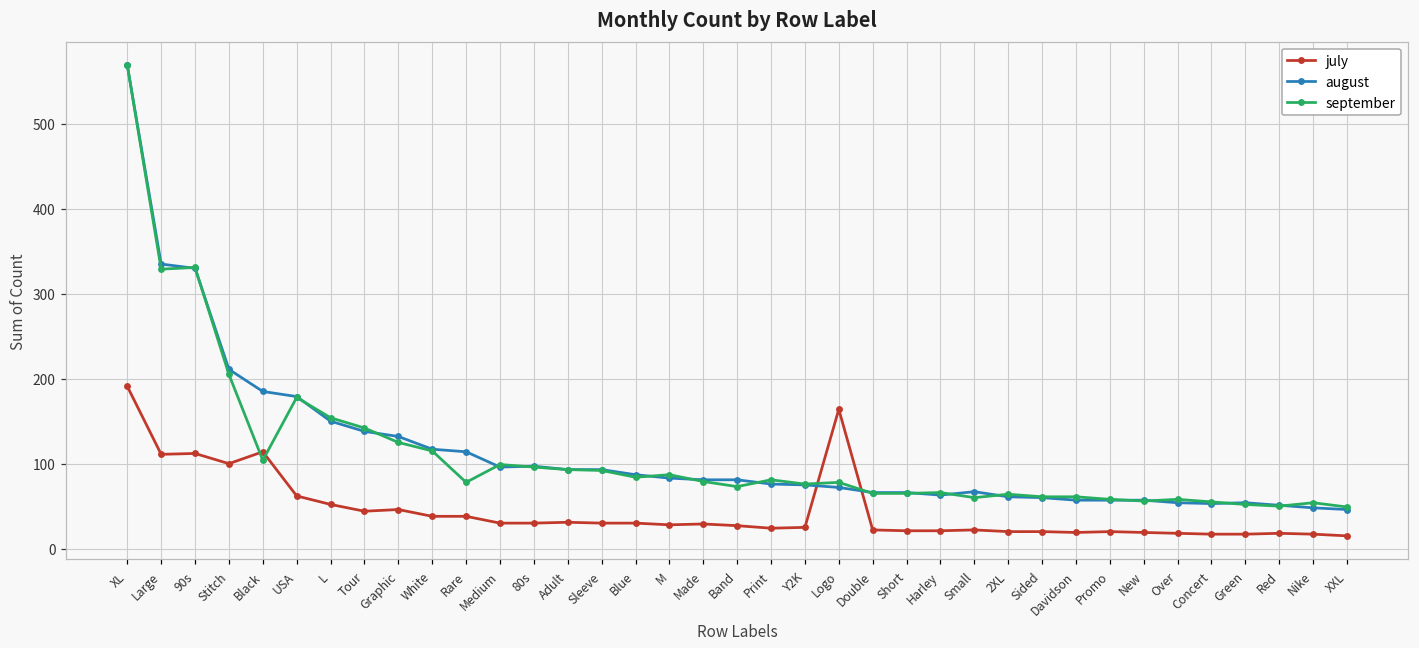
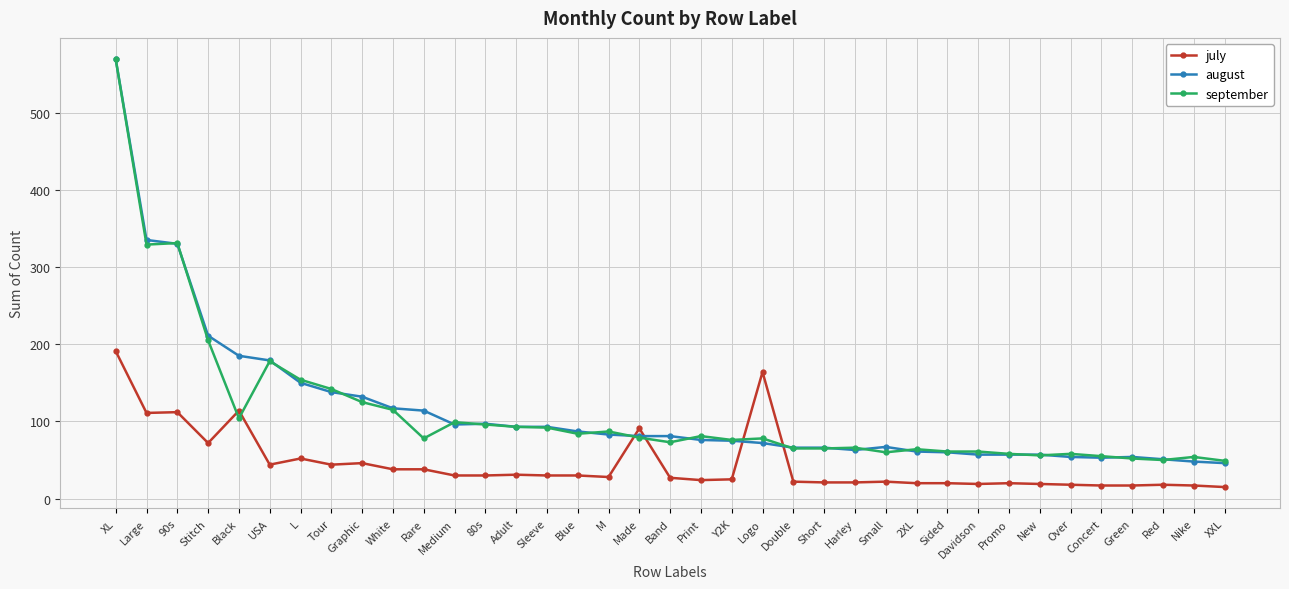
july, Stitch: 100 -> 70
july, USA: 60 -> 40
july, Made: 30 -> 90
